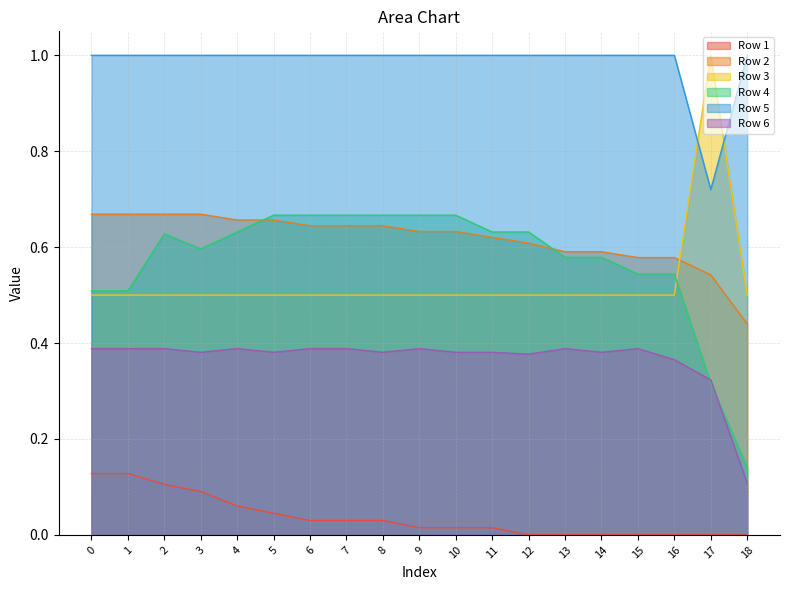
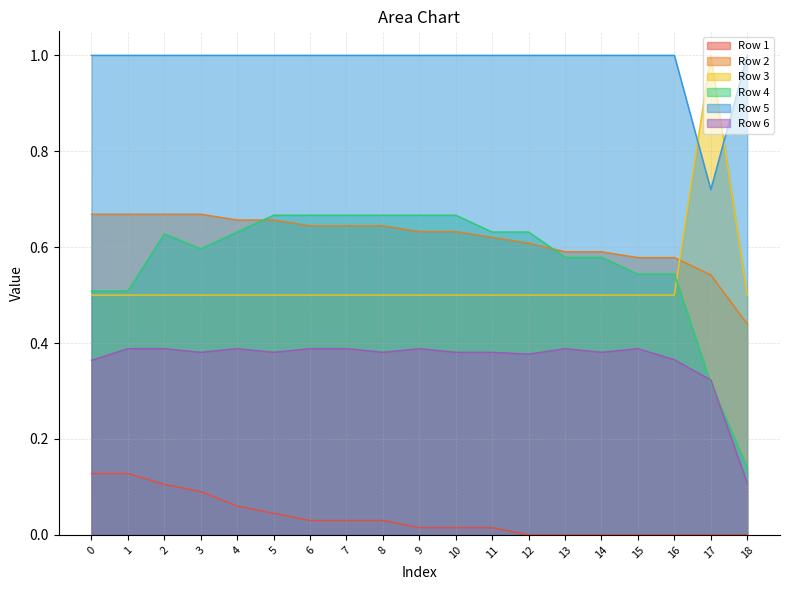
Row 6, 0: 0.39 -> 0.36
